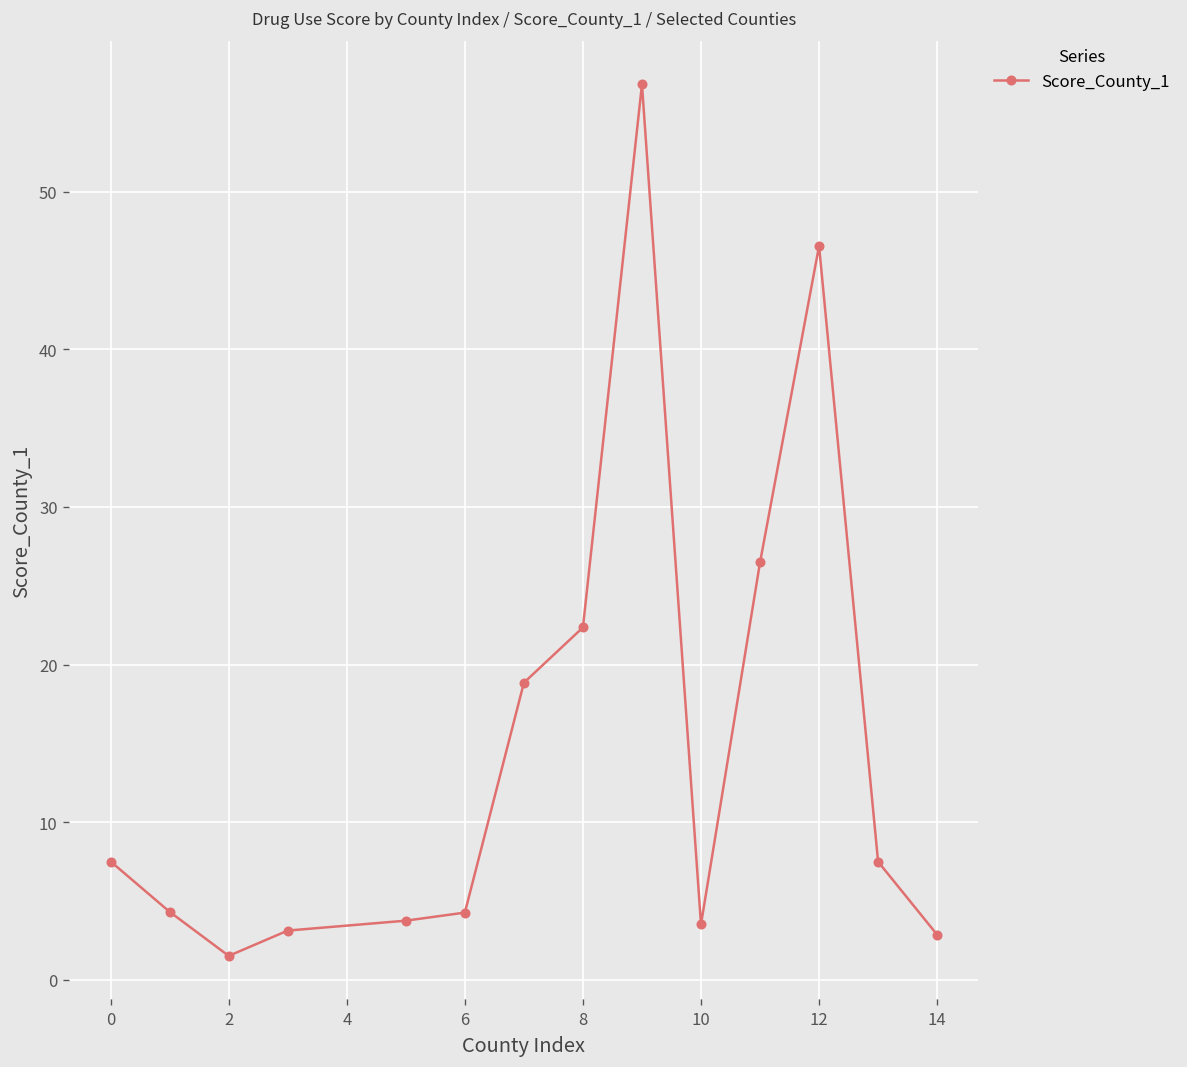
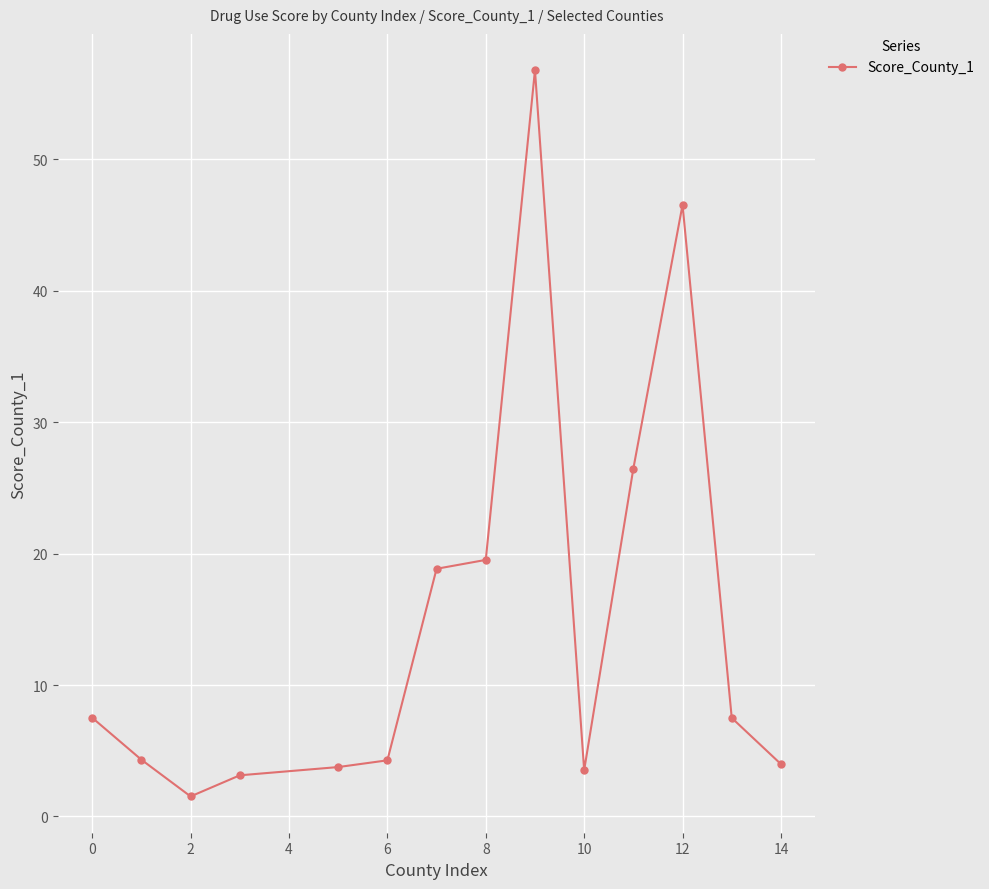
8: 22.4 -> 19.5
14: 2.9 -> 4.0
